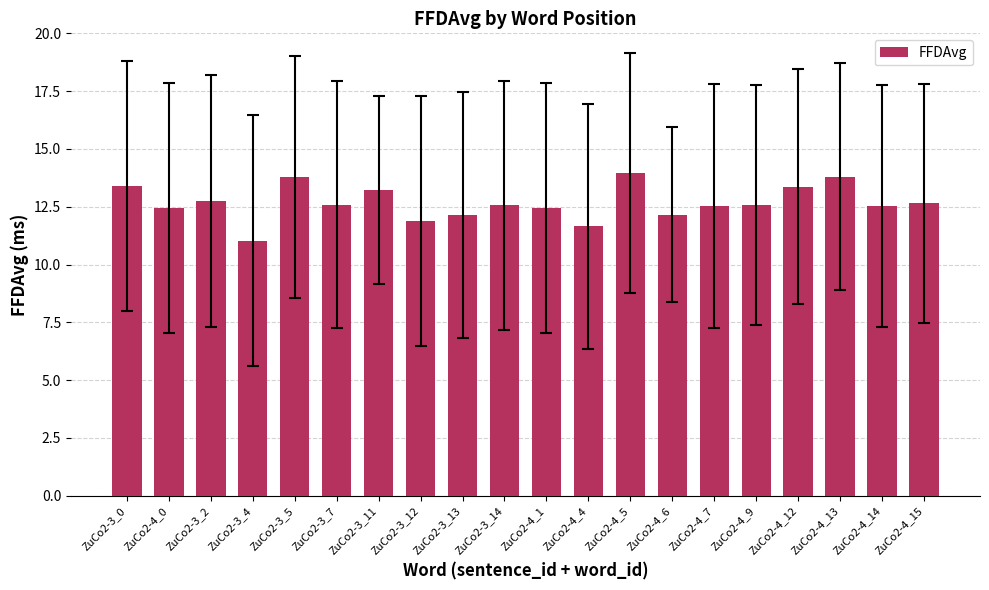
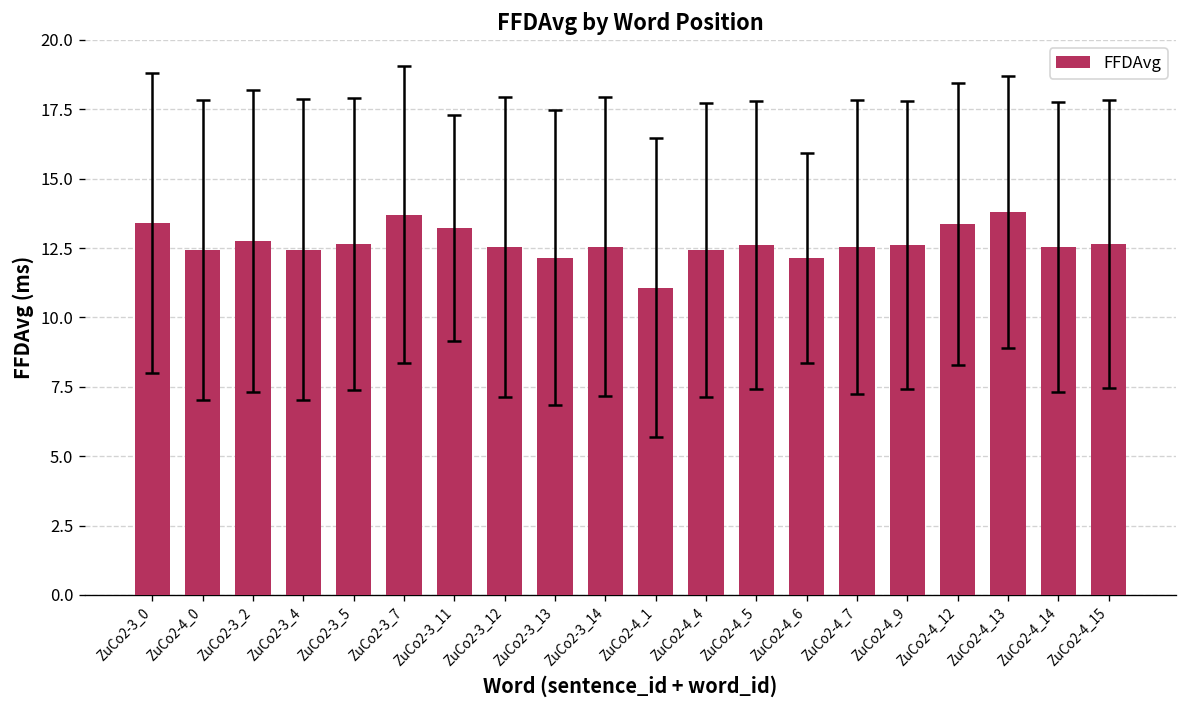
FFDAvg, ZuCo2-3_4: 11.0 -> 12.4
FFDAvg, ZuCo2-3_5: 13.8 -> 12.6
FFDAvg, ZuCo2-3_7: 12.6 -> 13.7
FFDAvg, ZuCo2-3_12: 11.9 -> 12.5
FFDAvg, ZuCo2-4_1: 12.4 -> 11.1
FFDAvg, ZuCo2-4_4: 11.6 -> 12.4
FFDAvg, ZuCo2-4_5: 14.0 -> 12.6
